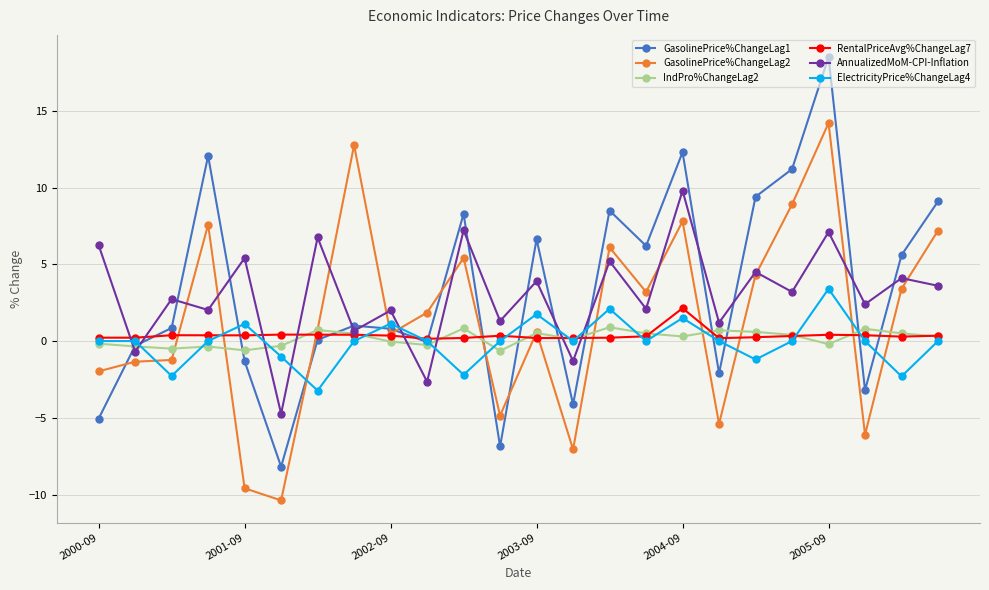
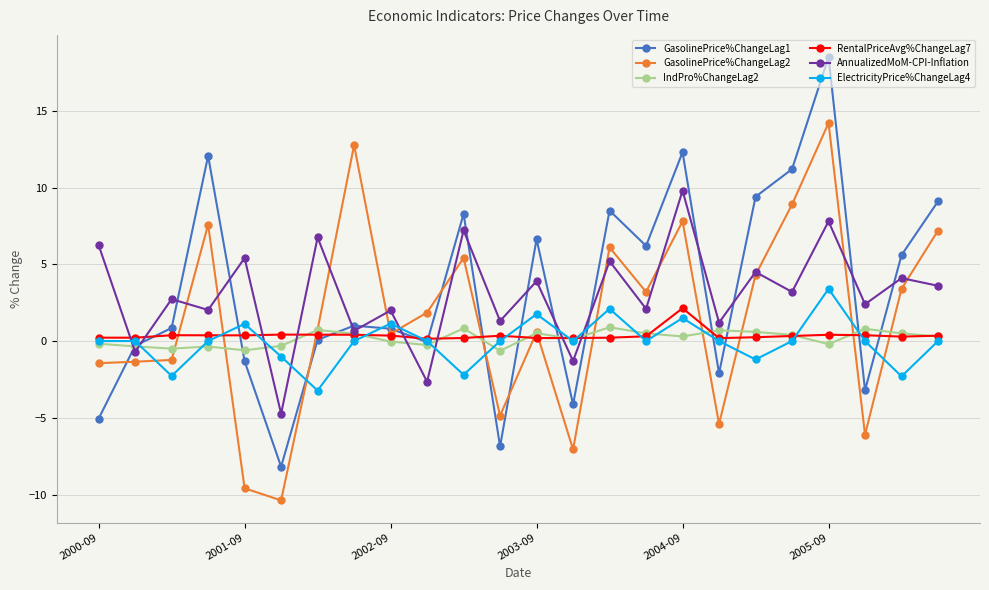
GasolinePrice%ChangeLag2, 2000-09: -2.0 -> -1.4
AnnualizedMoM-CPI-Inflation, 2005-09: 7.1 -> 7.8
